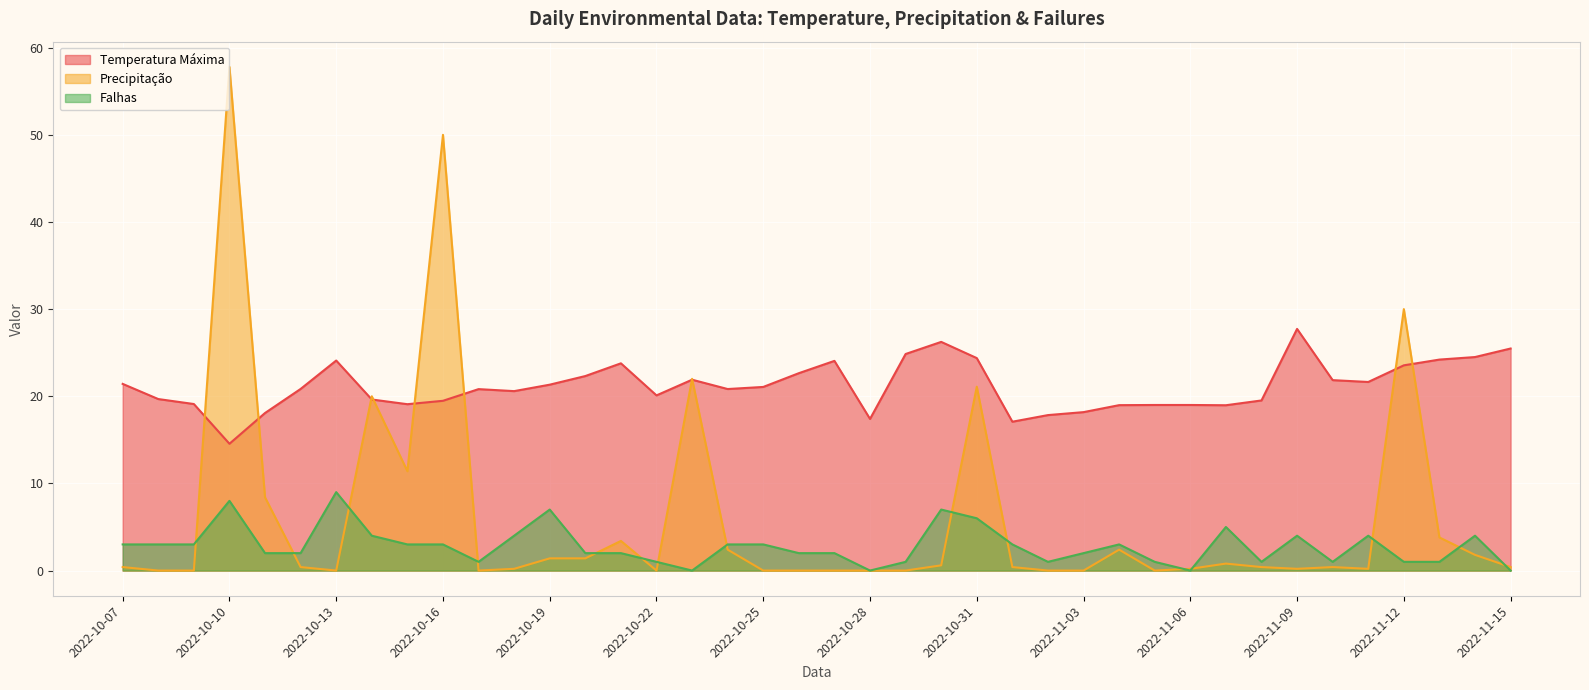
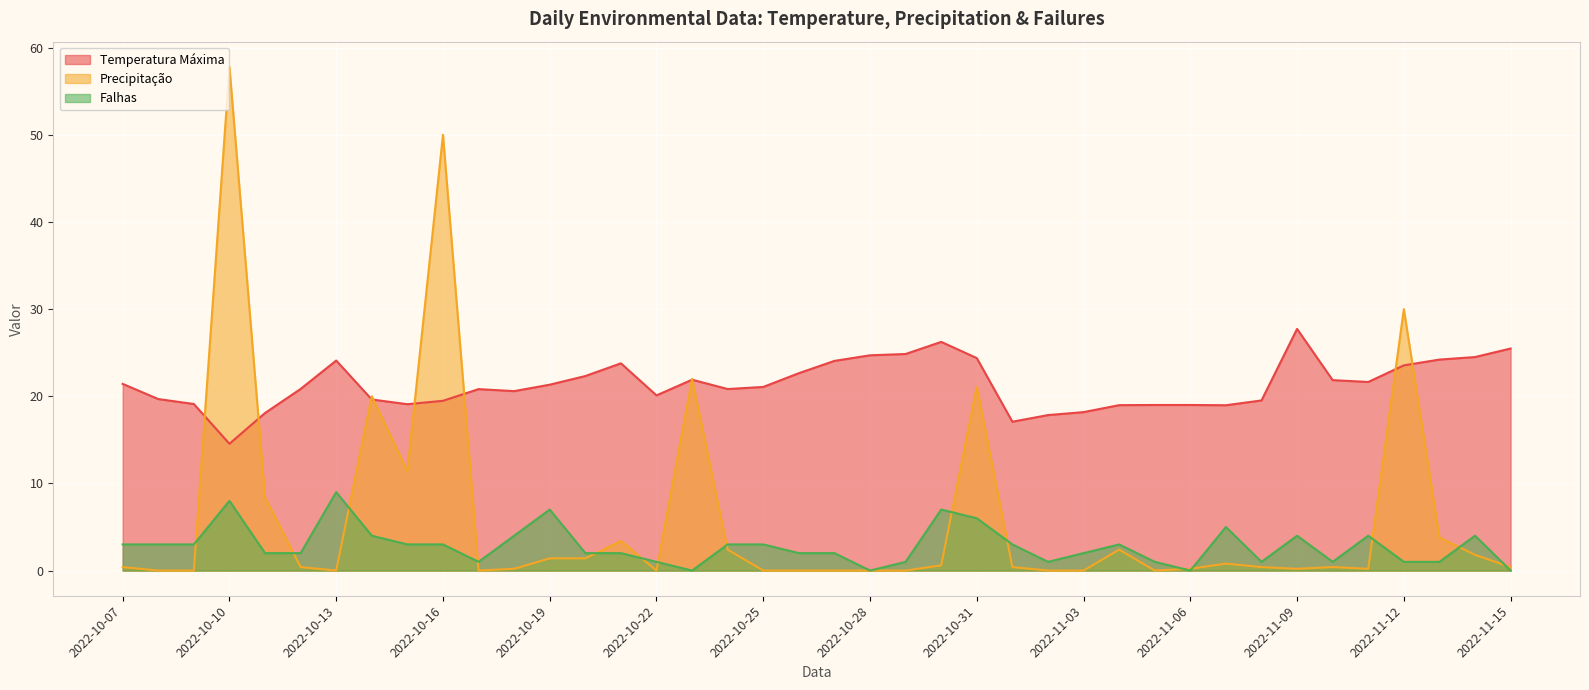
Temperatura Máxima, 2022-10-28: 17 -> 25
